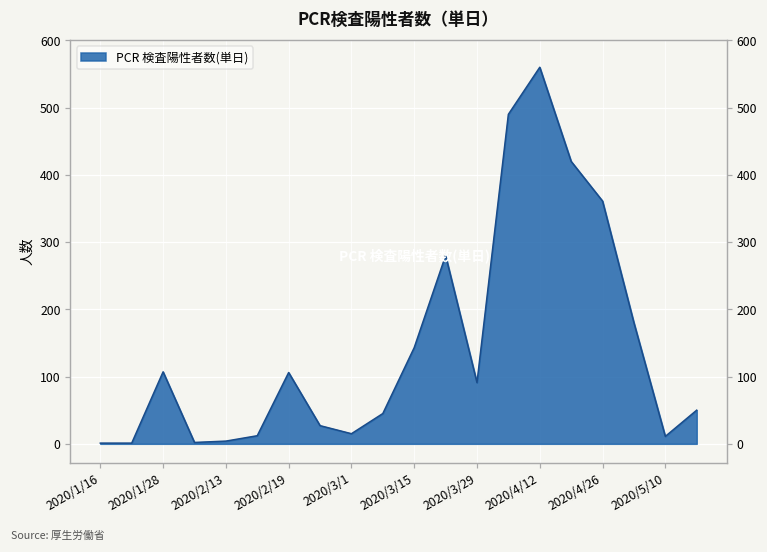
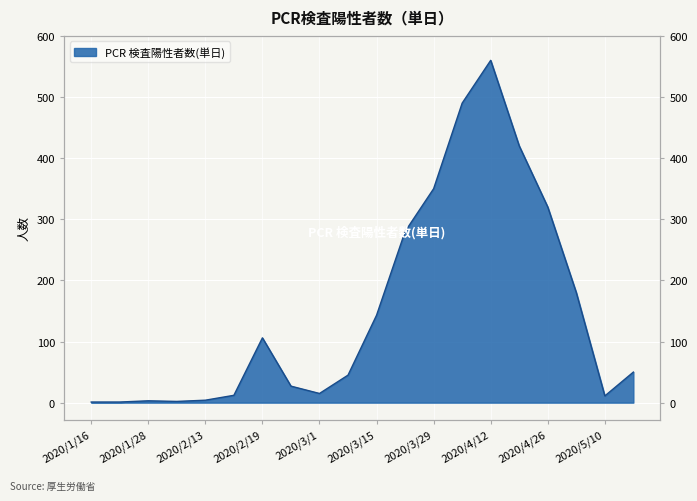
2020/1/28: 110 -> 0
2020/3/29: 90 -> 350
2020/4/26: 360 -> 320
